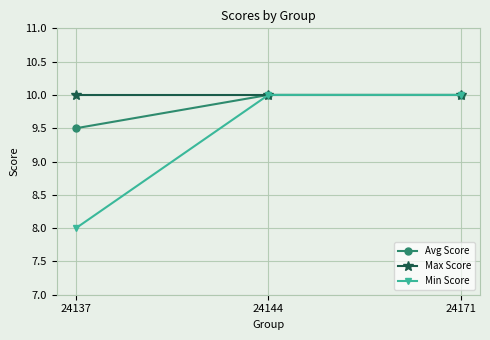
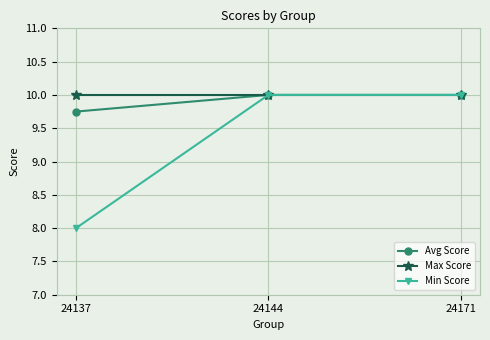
Avg Score, 24137: 9.5 -> 9.8
